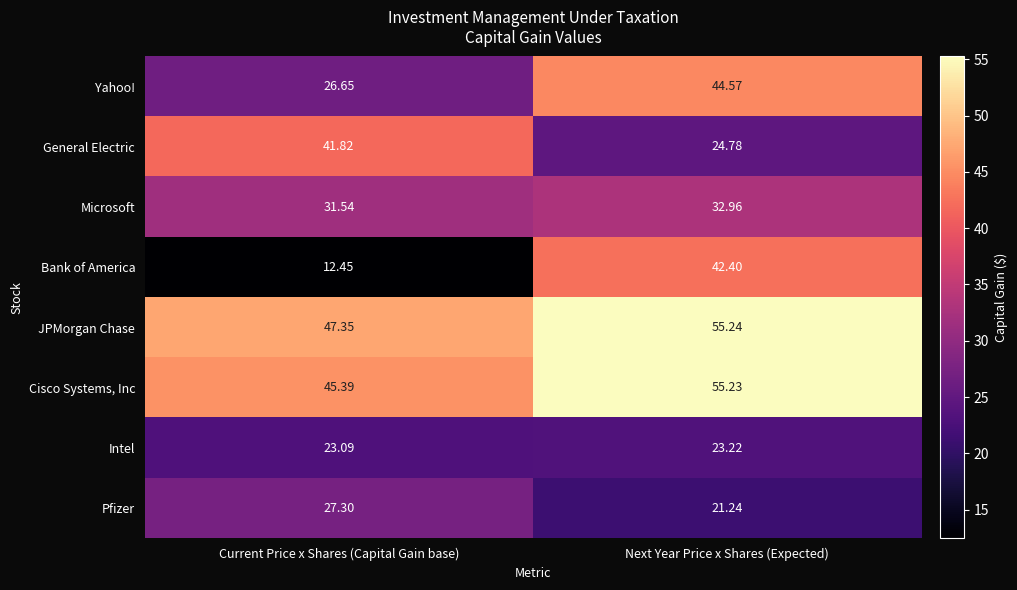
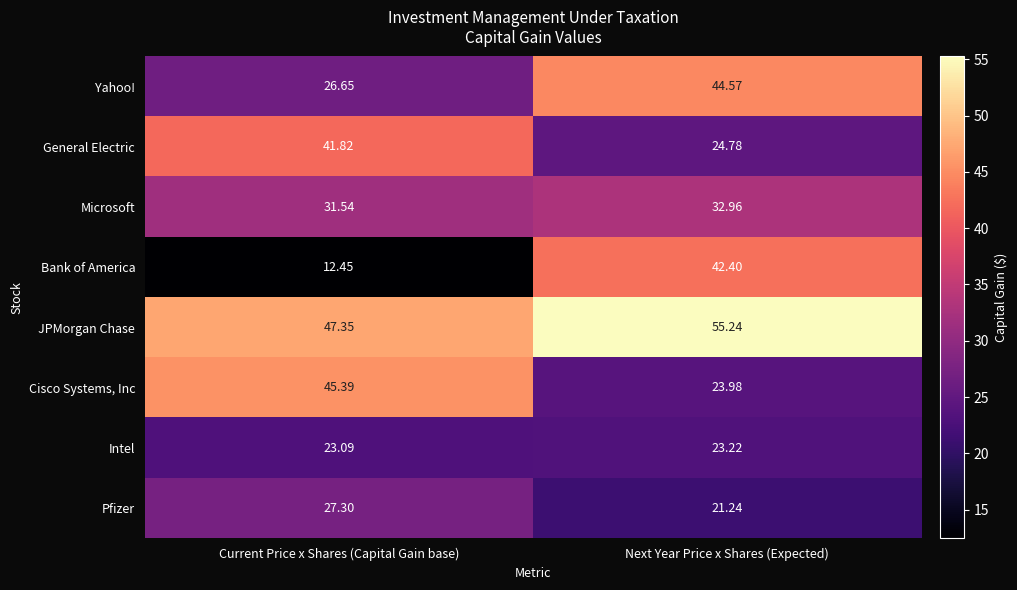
Cisco Systems, Inc, Next Year Price x Shares (Expected): 55.23 -> 23.98
